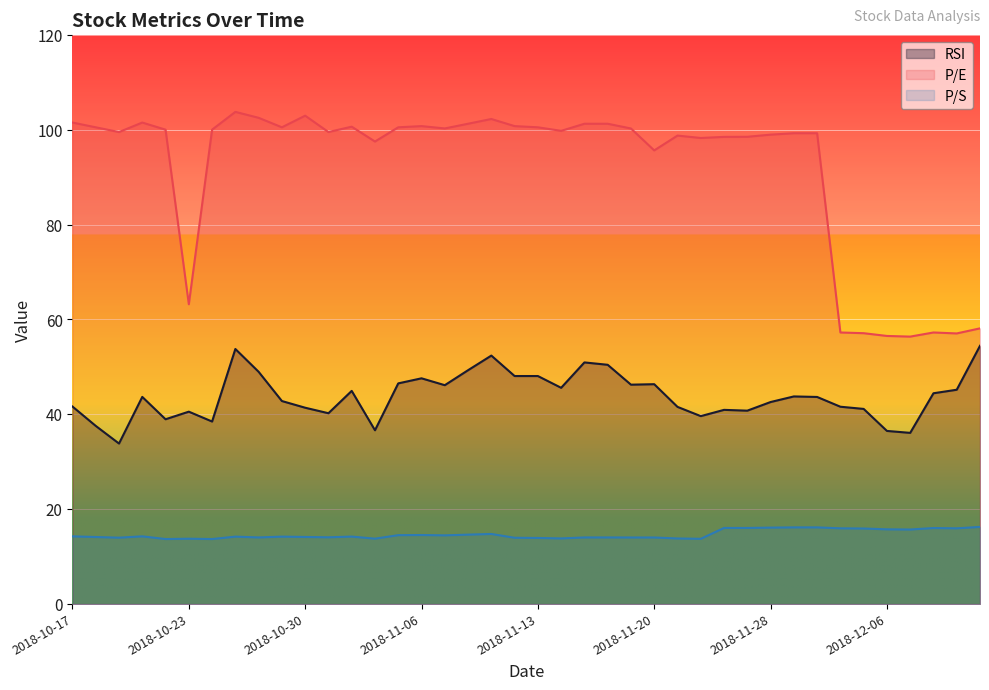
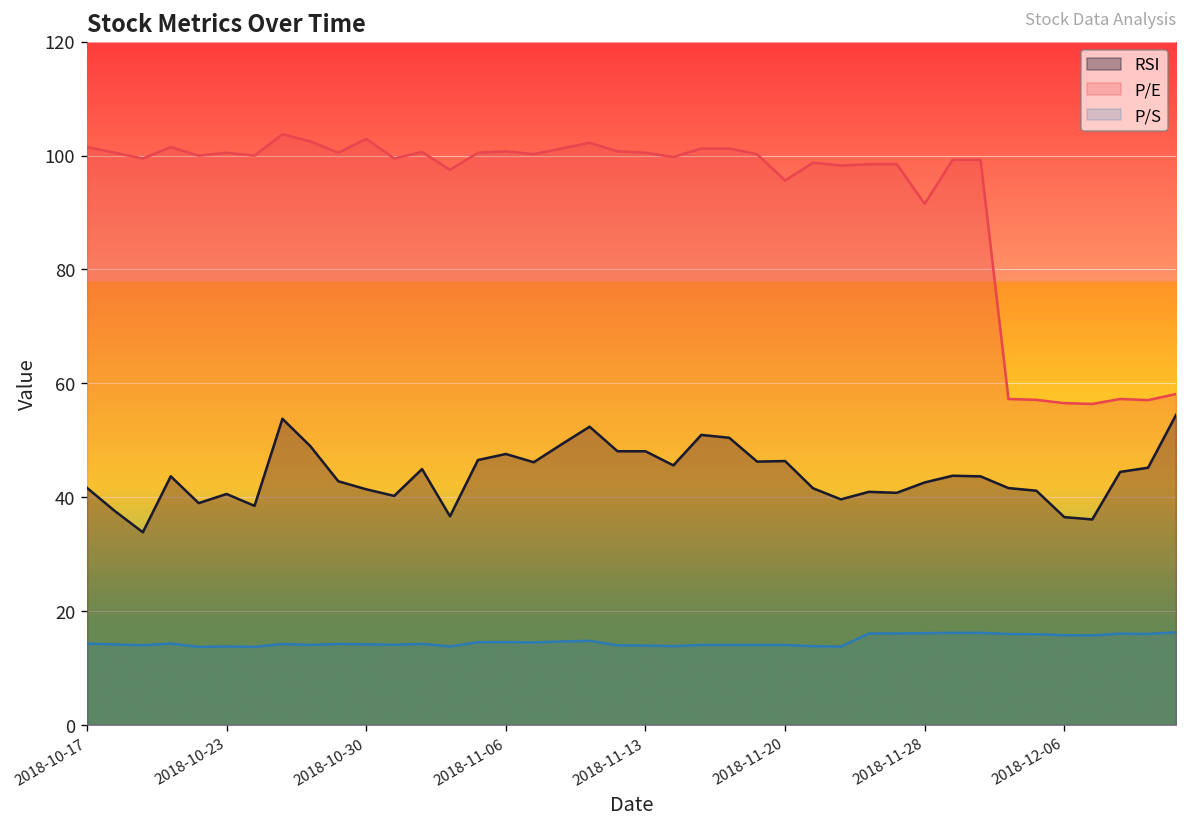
P/E, 2018-10-23: 63 -> 101
P/E, 2018-11-28: 99 -> 92
